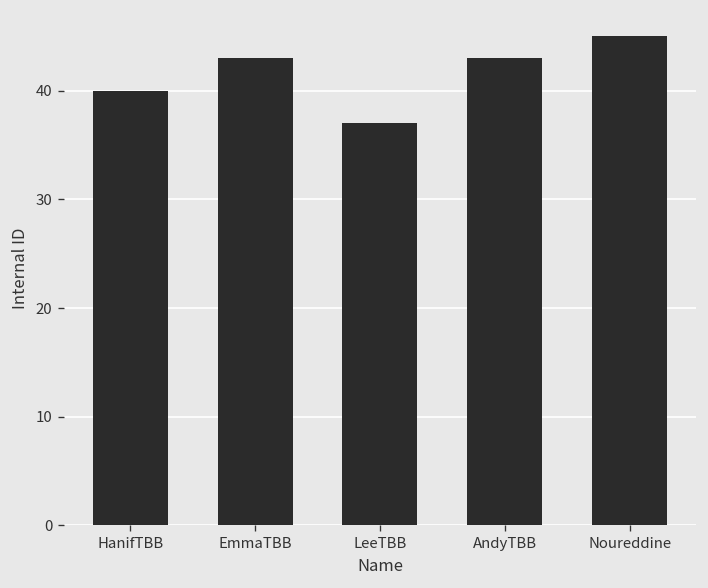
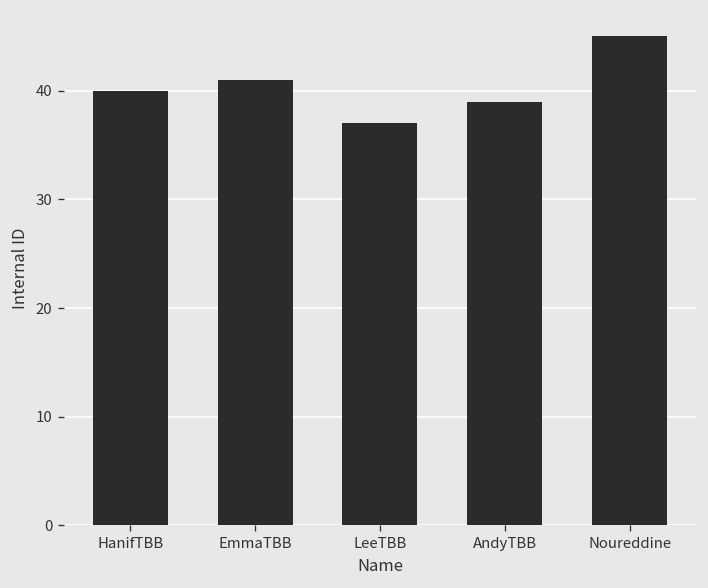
EmmaTBB: 43 -> 41
AndyTBB: 43 -> 39
